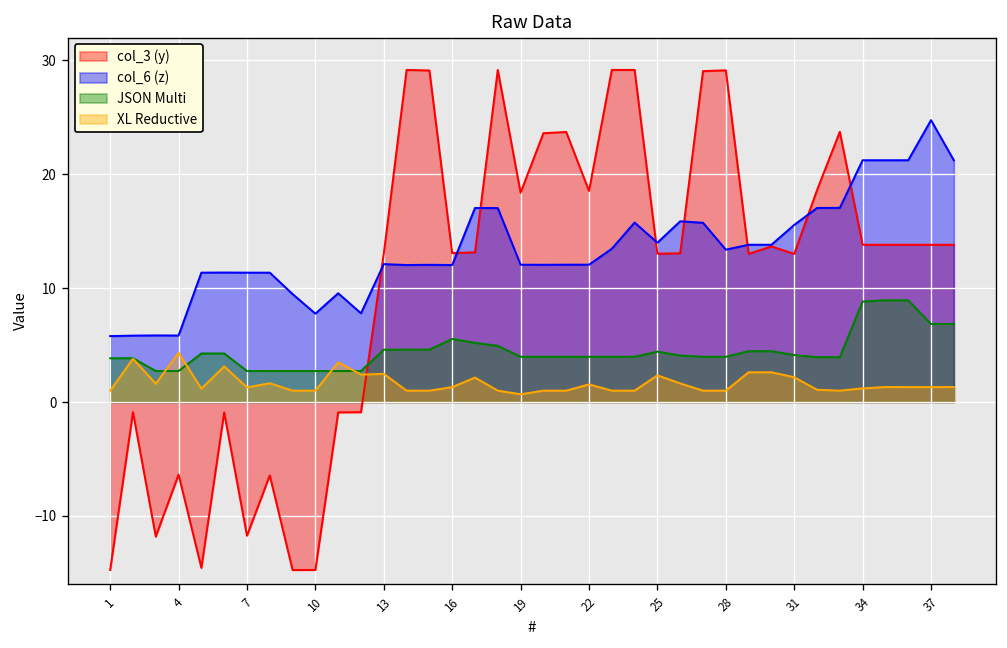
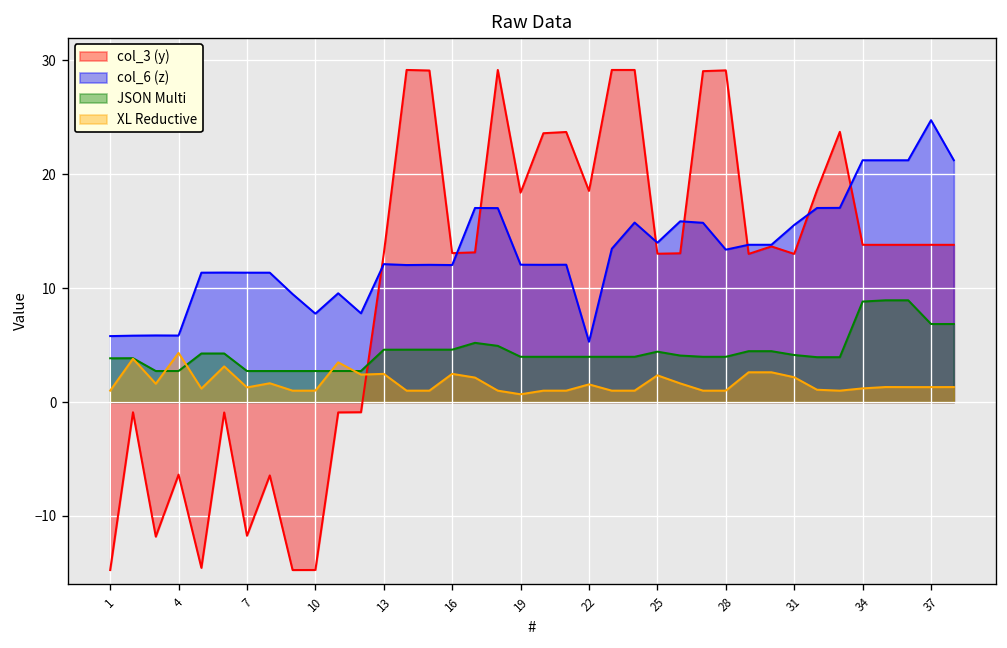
JSON Multi, 16: 6 -> 5
XL Reductive, 16: 1 -> 2
col_6 (z), 22: 12 -> 5
